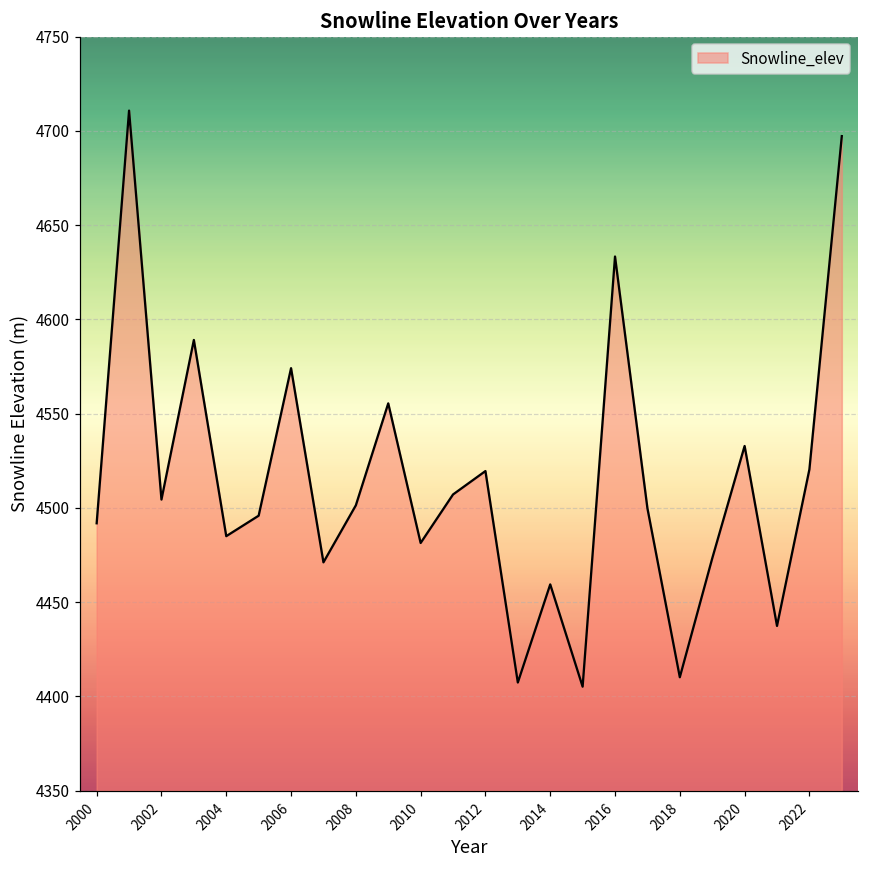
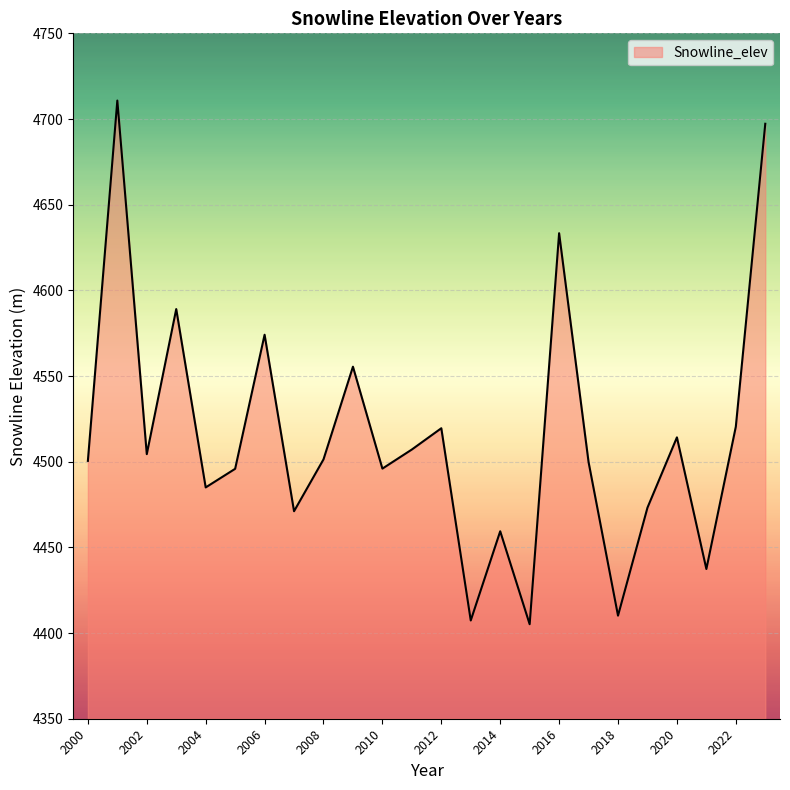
2000: 4492 -> 4500
2010: 4481 -> 4496
2020: 4533 -> 4514
